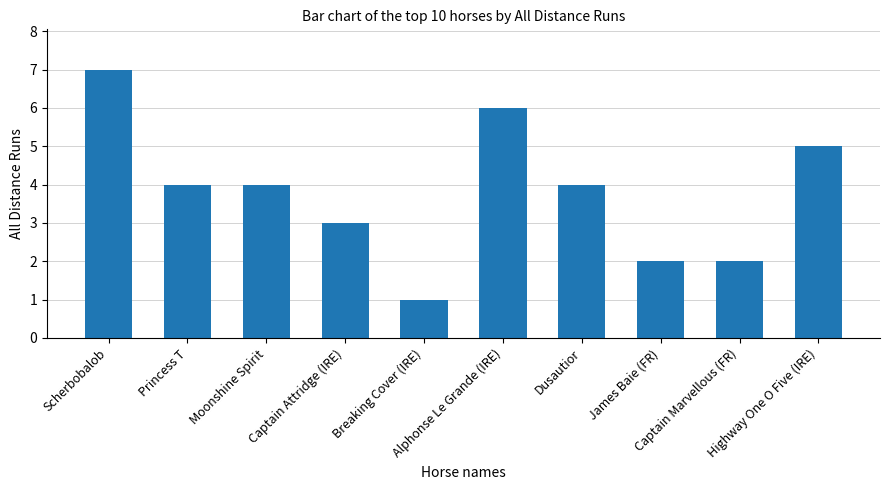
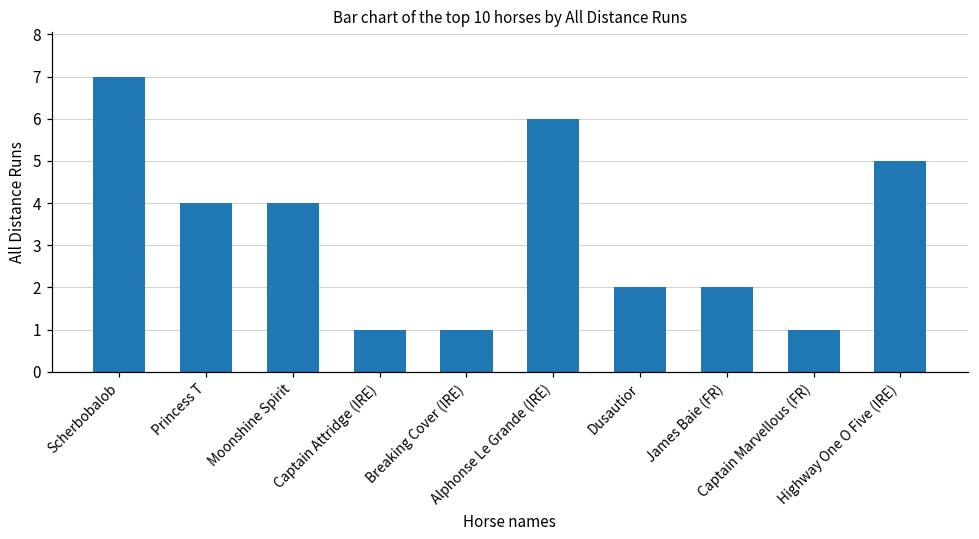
Captain Attridge (IRE): 3 -> 1
Dusautior: 4 -> 2
Captain Marvellous (FR): 2 -> 1
